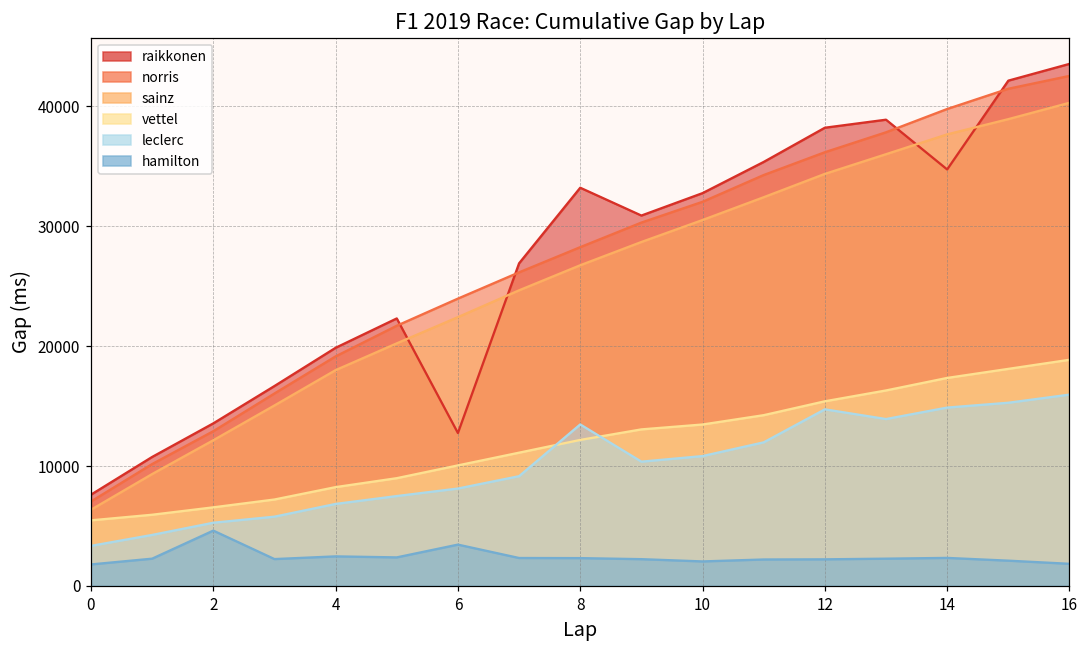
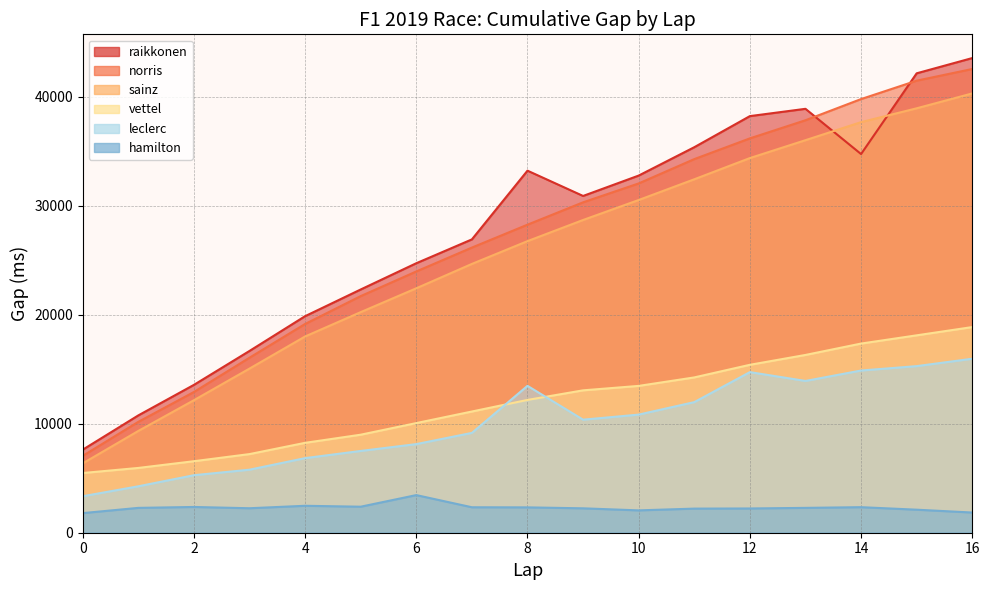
hamilton, 2: 4600 -> 2400
raikkonen, 6: 12800 -> 24700
